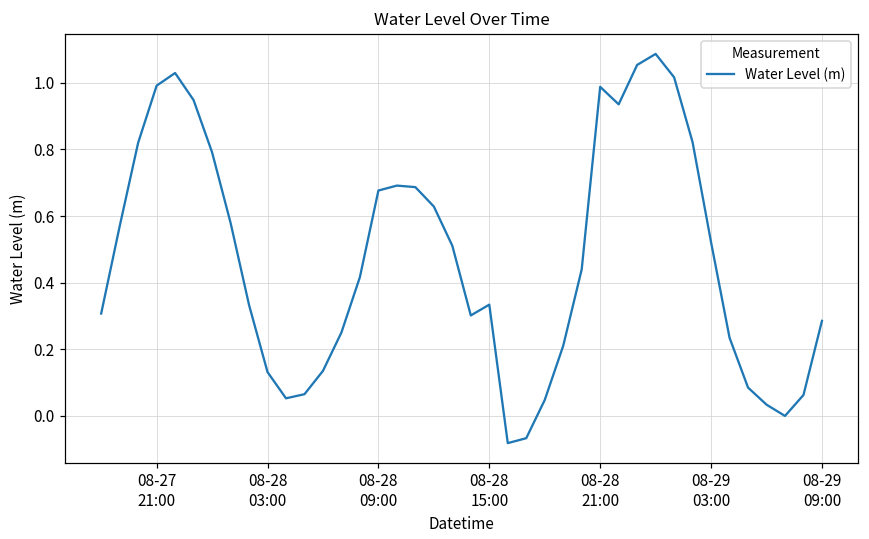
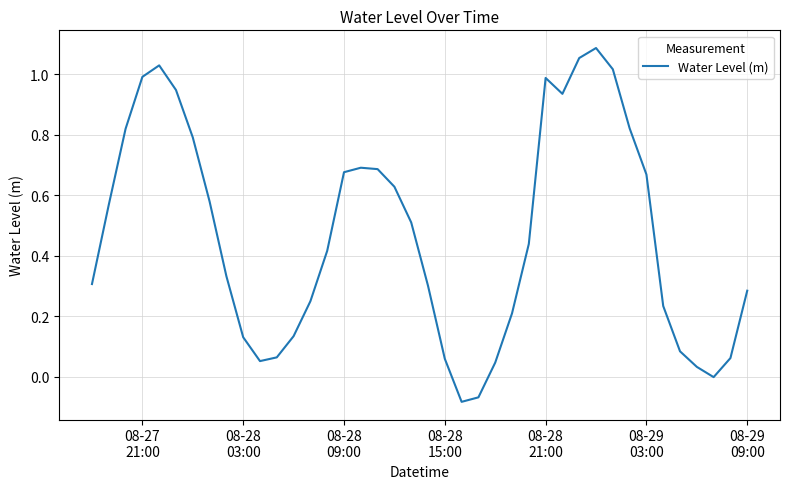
08-28 15:00: 0.33 -> 0.06
08-29 03:00: 0.52 -> 0.67
